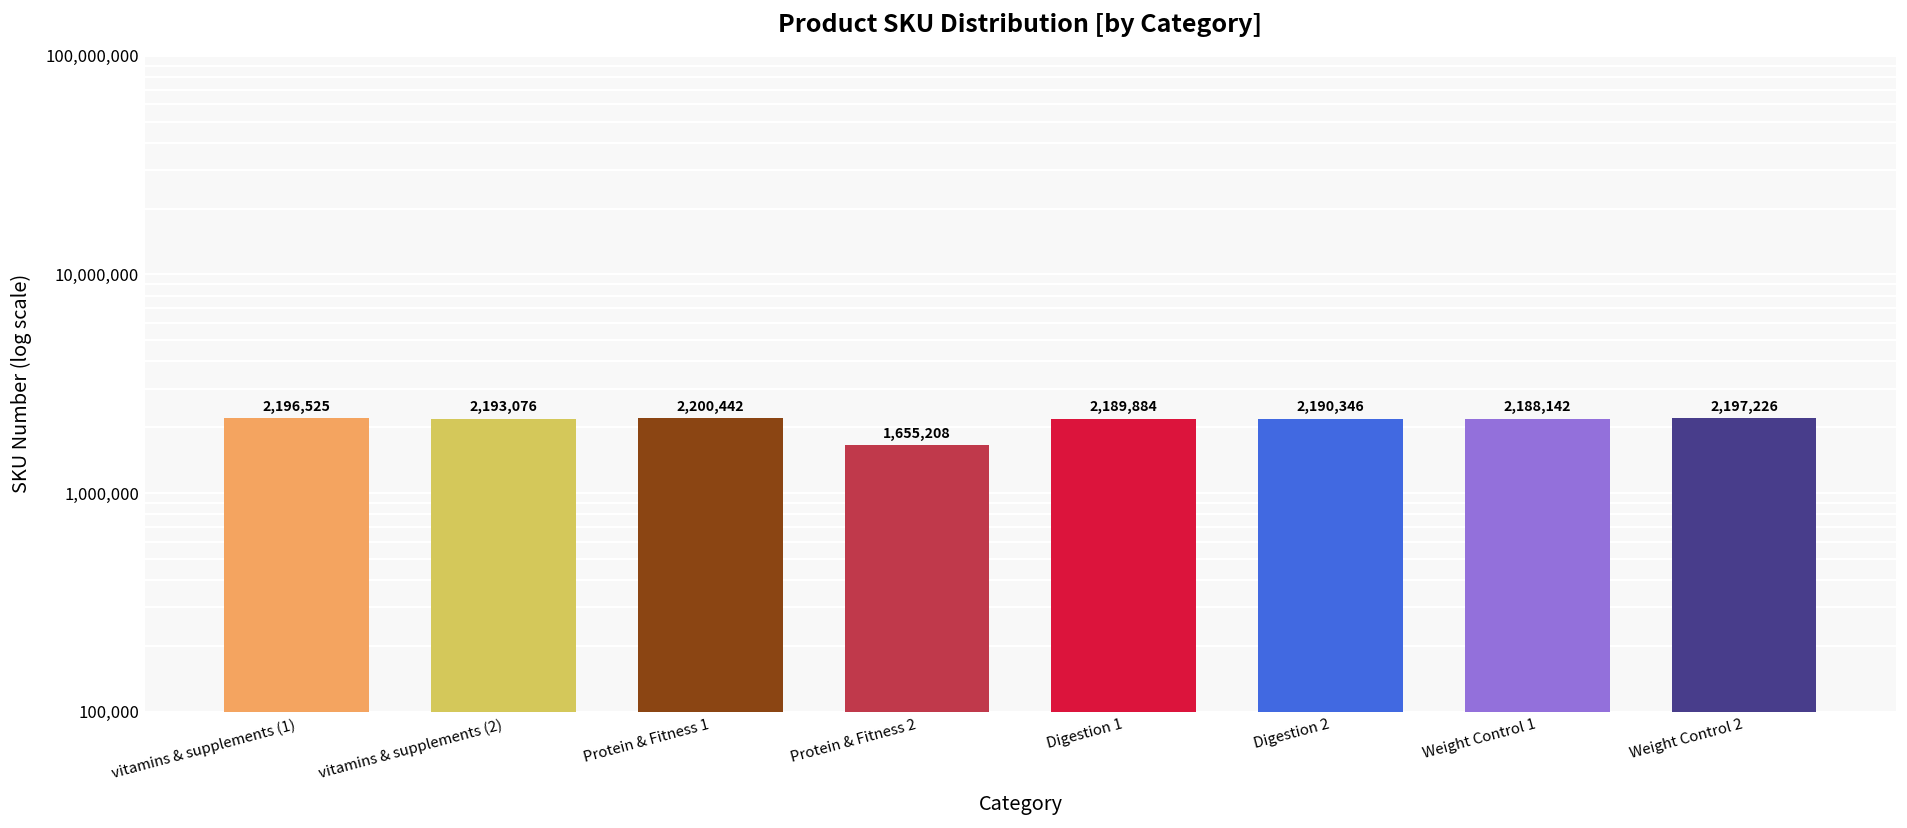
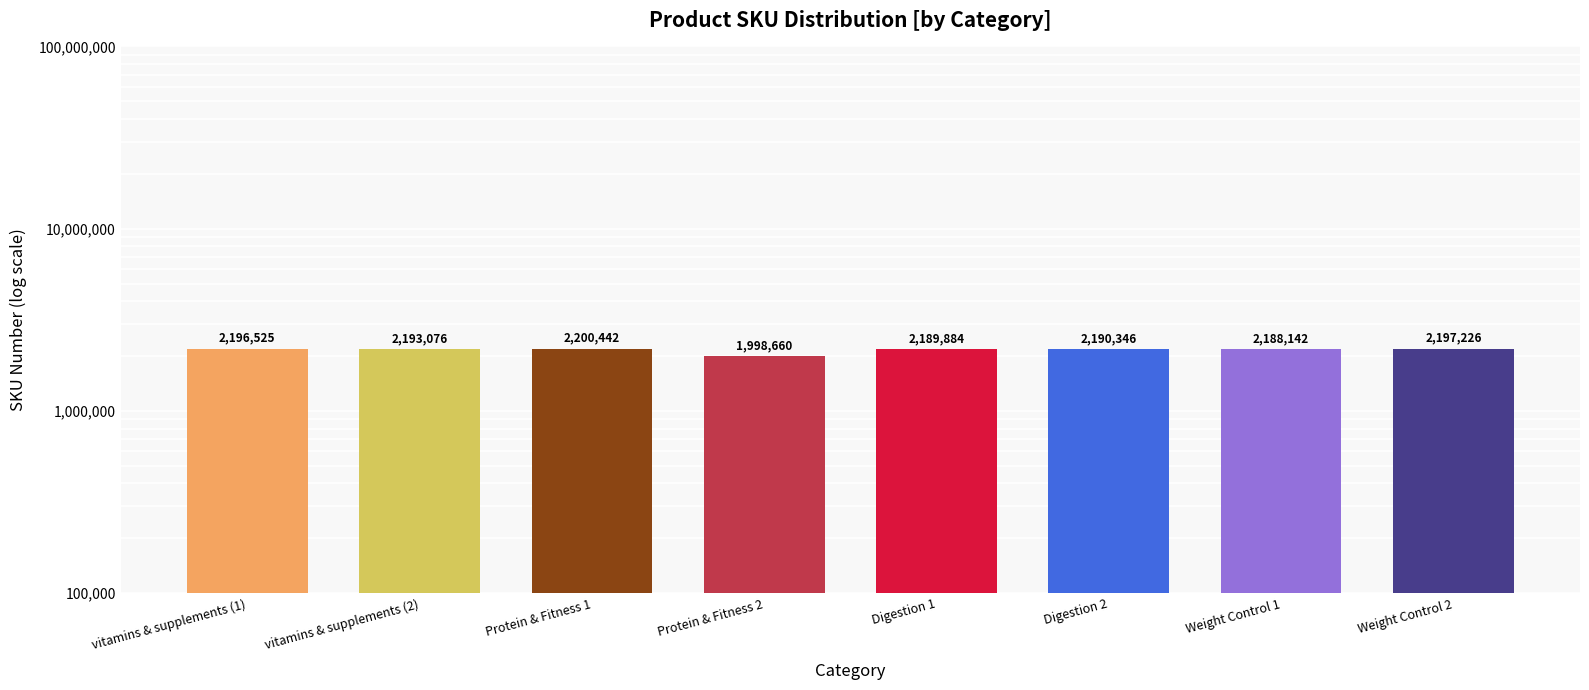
Protein & Fitness 2: 1,655,208 -> 1,998,660
